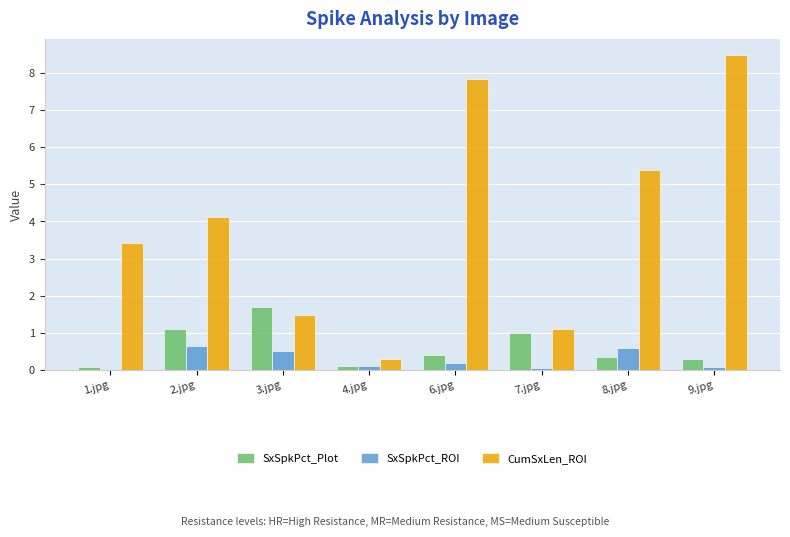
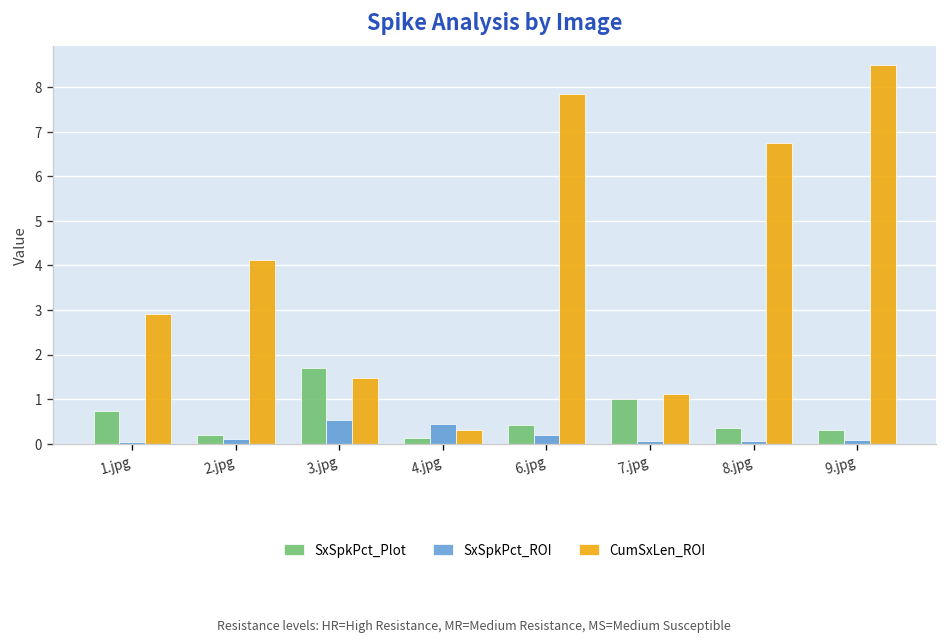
SxSpkPct_Plot, 1.jpg: 0.1 -> 0.7
CumSxLen_ROI, 1.jpg: 3.4 -> 2.9
SxSpkPct_Plot, 2.jpg: 1.1 -> 0.2
SxSpkPct_ROI, 2.jpg: 0.6 -> 0.1
SxSpkPct_ROI, 4.jpg: 0.1 -> 0.4
SxSpkPct_ROI, 8.jpg: 0.6 -> 0.1
CumSxLen_ROI, 8.jpg: 5.4 -> 6.7
